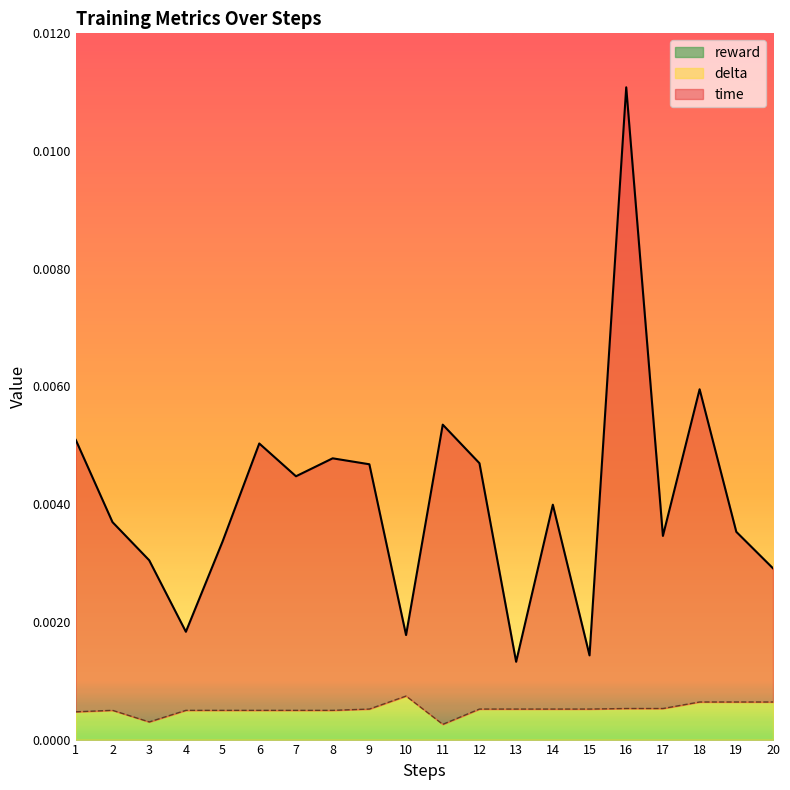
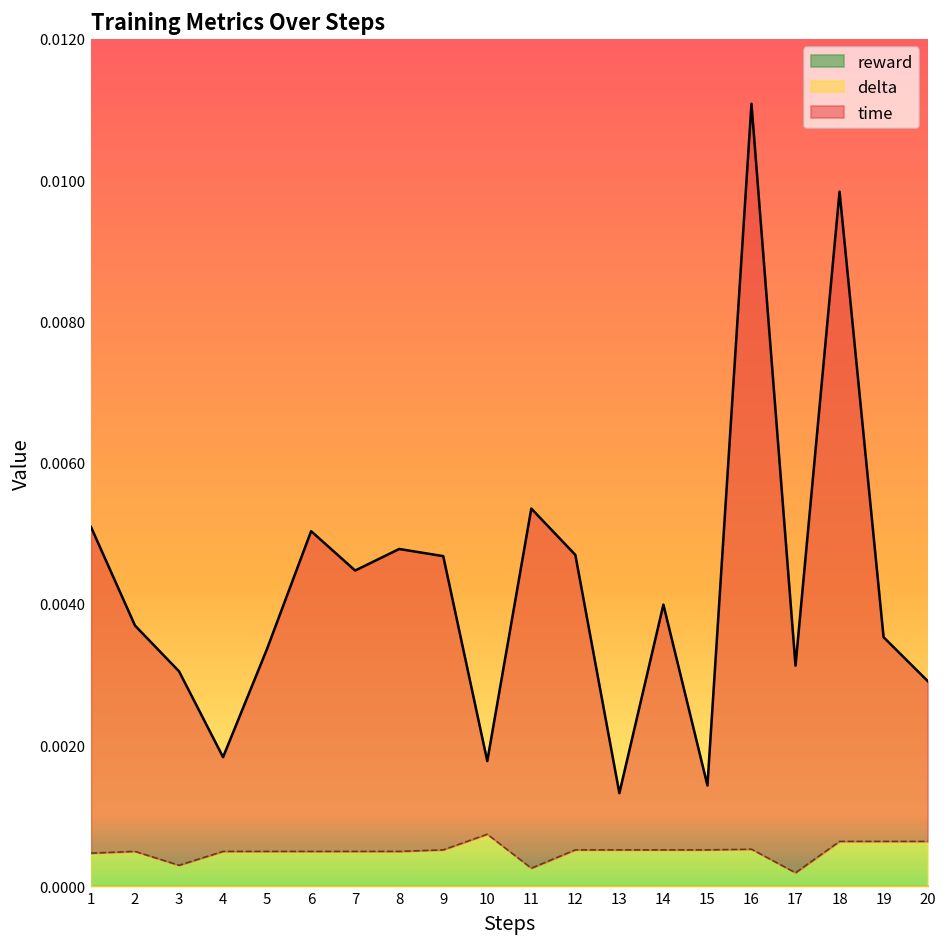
delta, 17: 0.0005 -> 0.0002
time, 18: 0.0053 -> 0.0092
